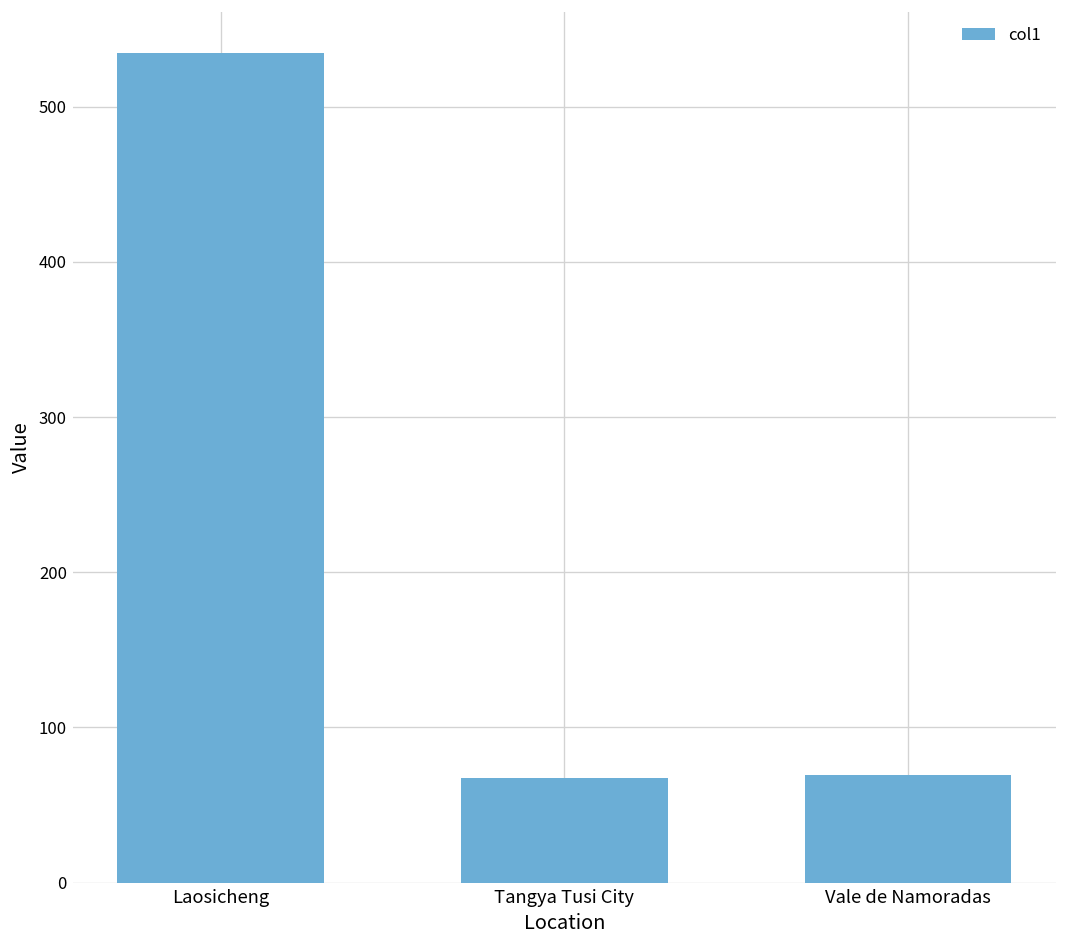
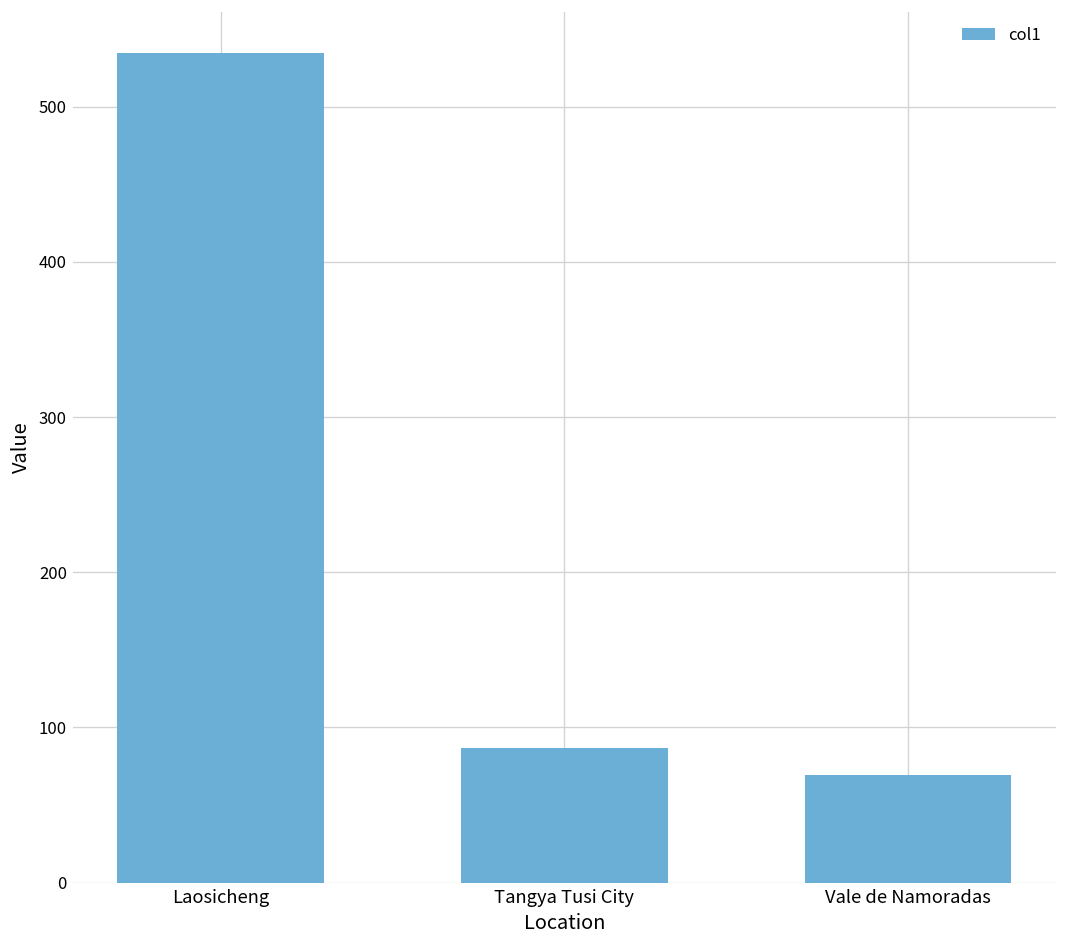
Tangya Tusi City: 67 -> 87
